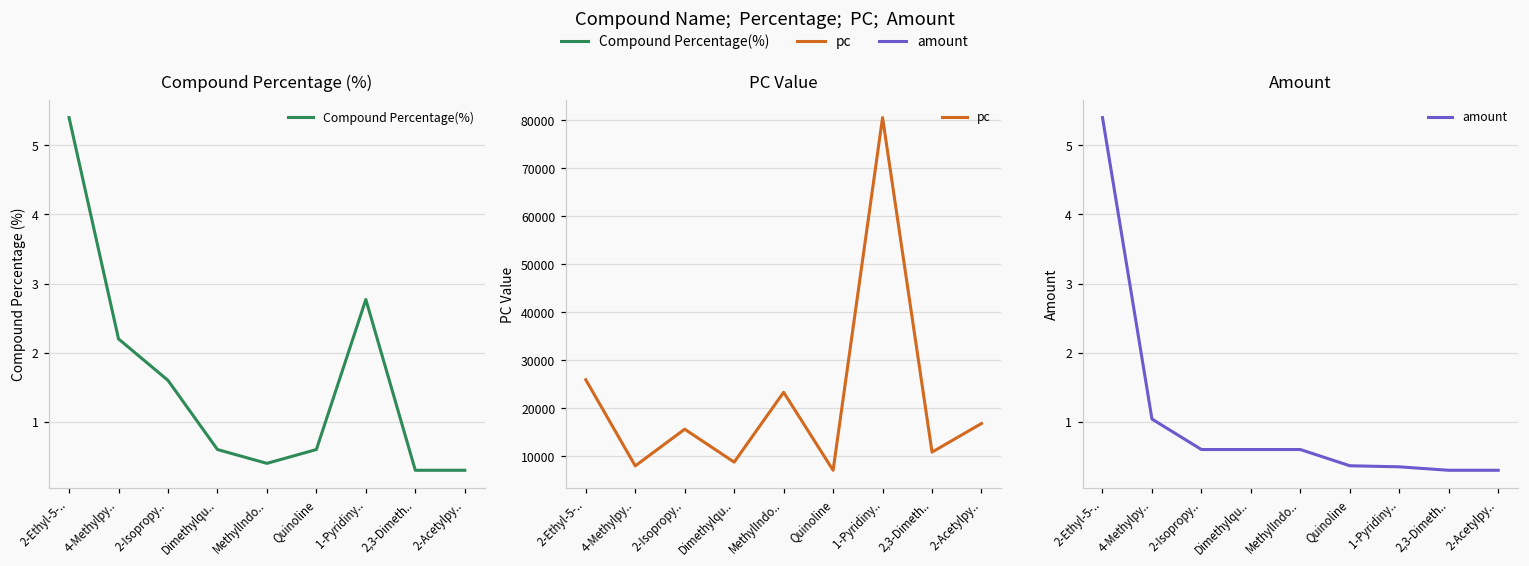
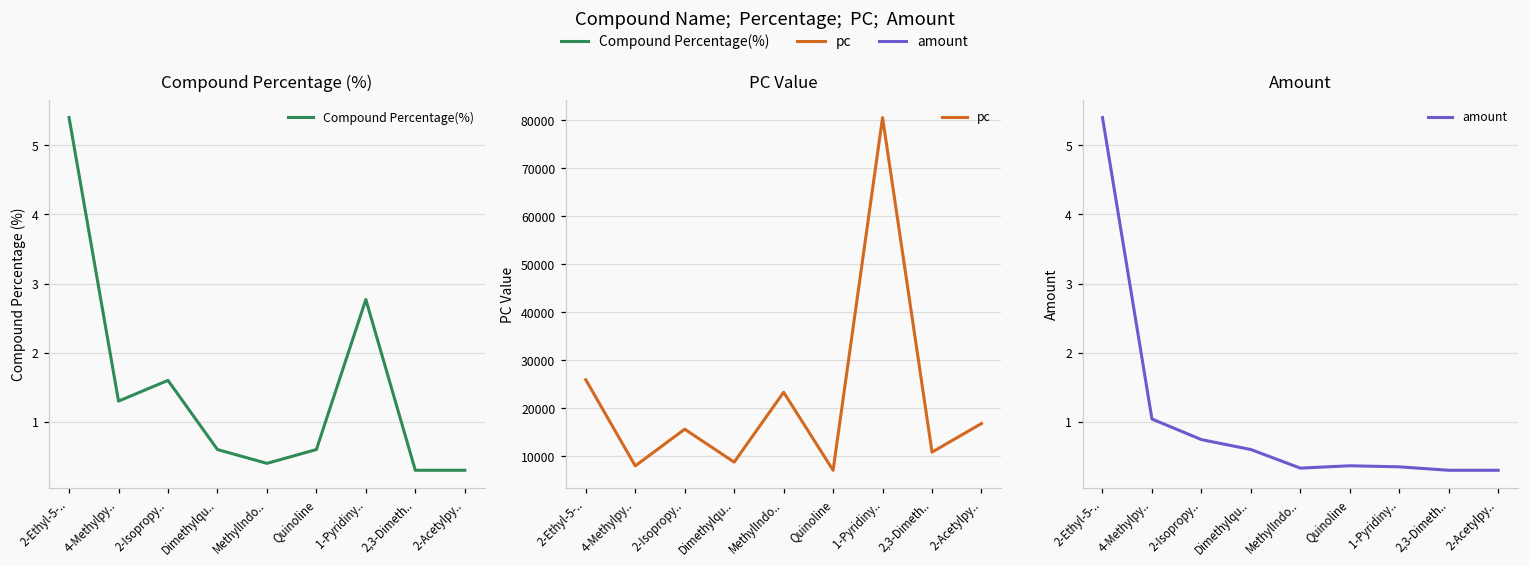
Compound Percentage (%), 4-Methylpy..: 2.2 -> 1.3
Amount, 2-Isopropy..: 0.6 -> 0.7
Amount, MethylIndo..: 0.6 -> 0.3
